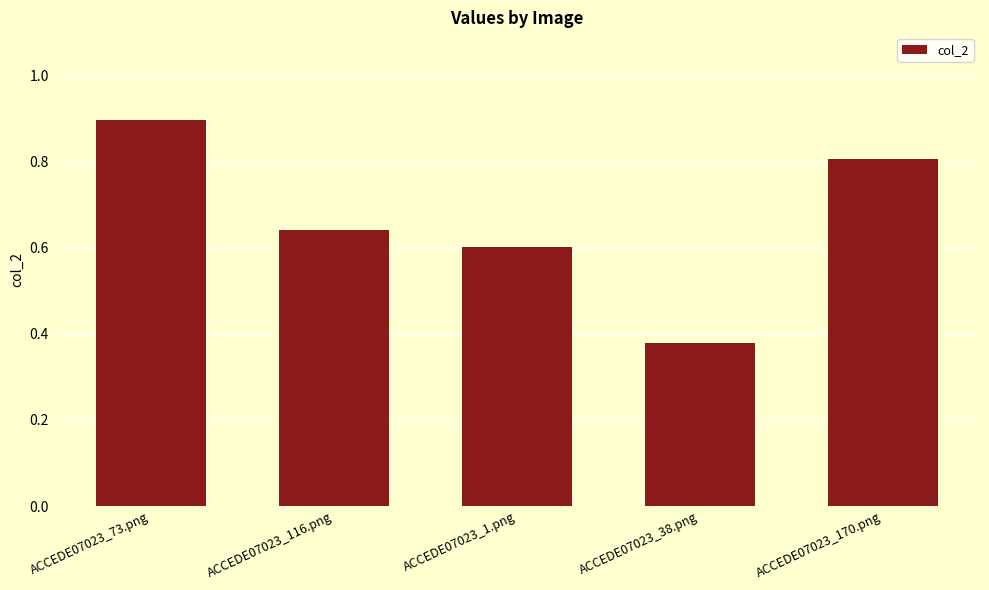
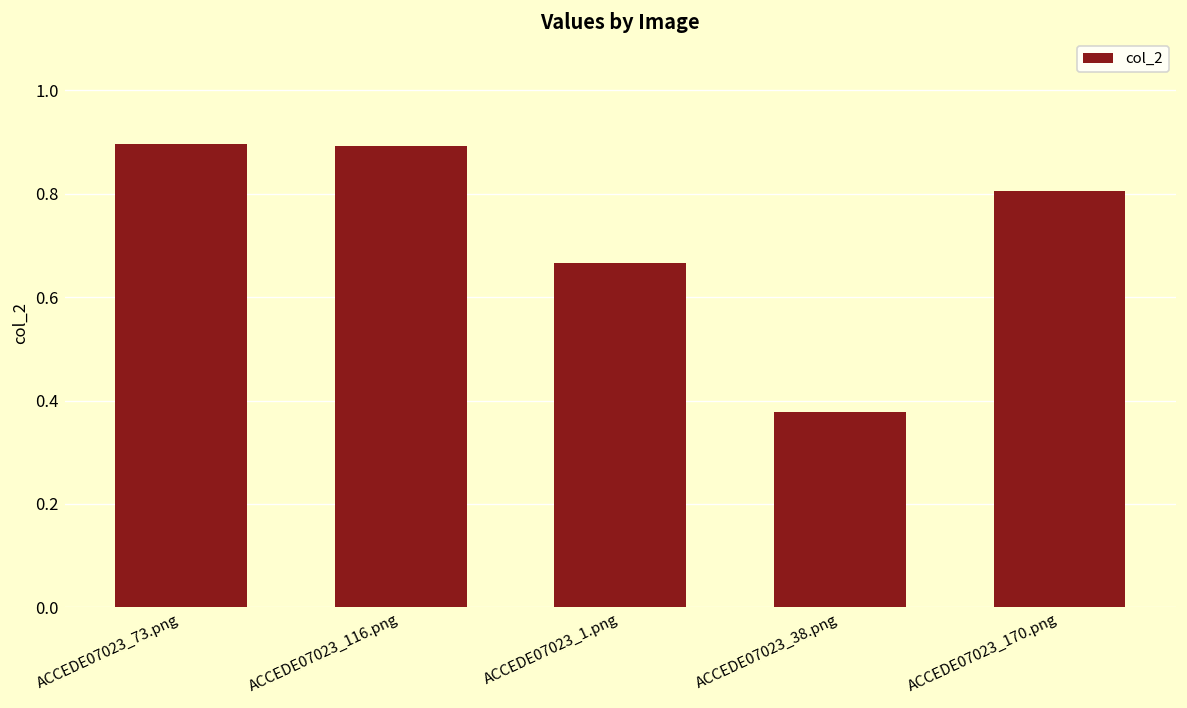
ACCEDE07023_116.png: 0.64 -> 0.89
ACCEDE07023_1.png: 0.60 -> 0.67
